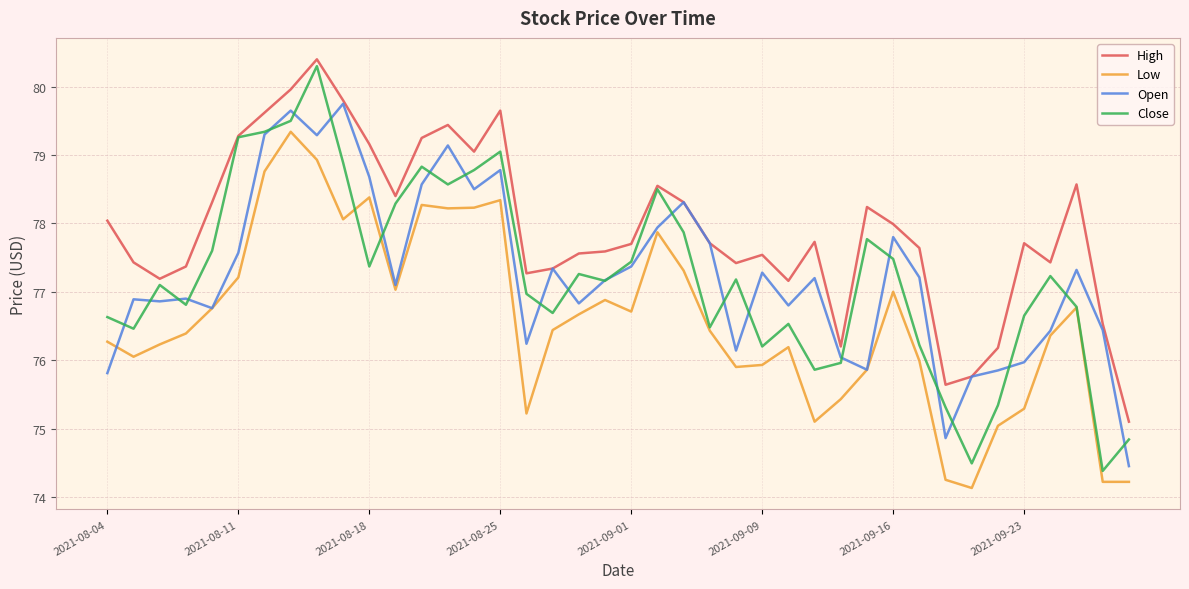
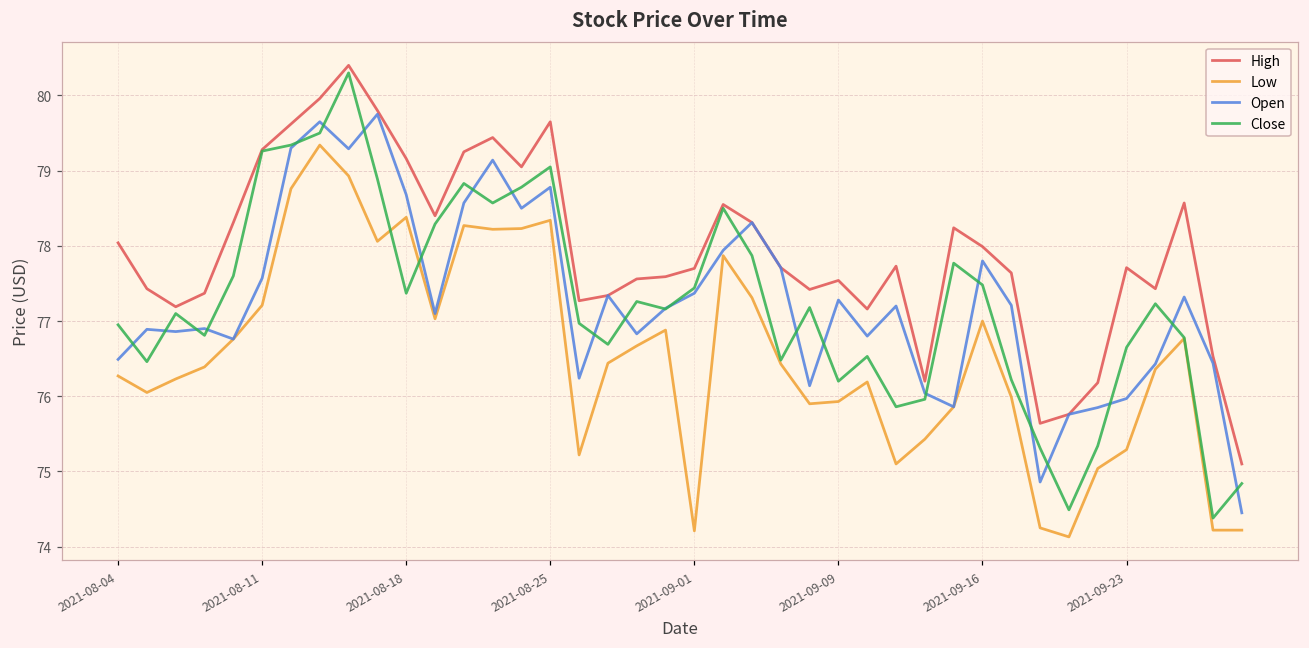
Open, 2021-08-04: 75.8 -> 76.5
Close, 2021-08-04: 76.6 -> 77.0
Low, 2021-09-01: 76.7 -> 74.2
